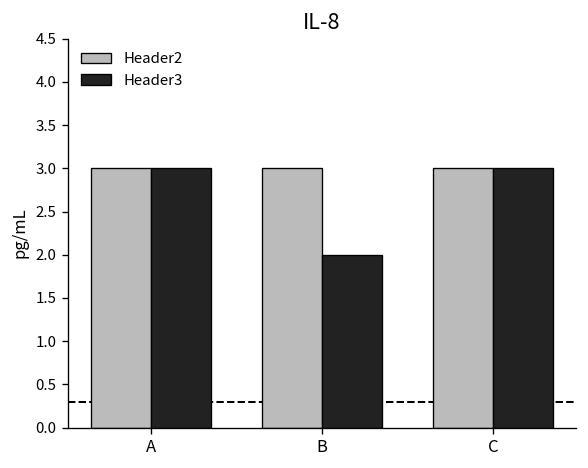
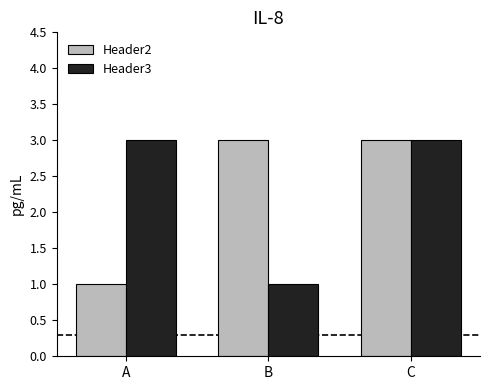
Header2, A: 3 -> 1
Header3, B: 2 -> 1
